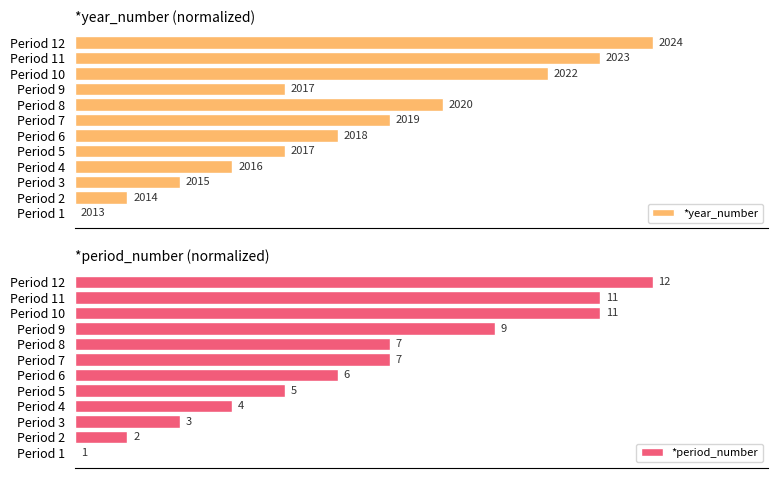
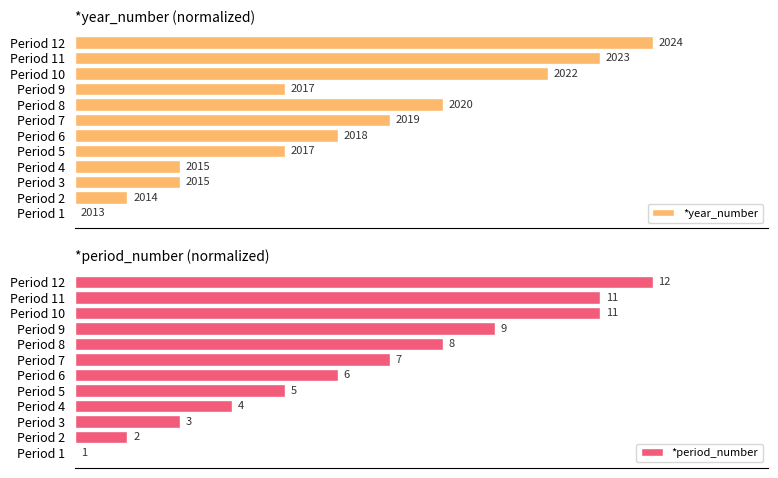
*year_number (normalized), Period 4: 2016 -> 2015
*period_number (normalized), Period 8: 7 -> 8
